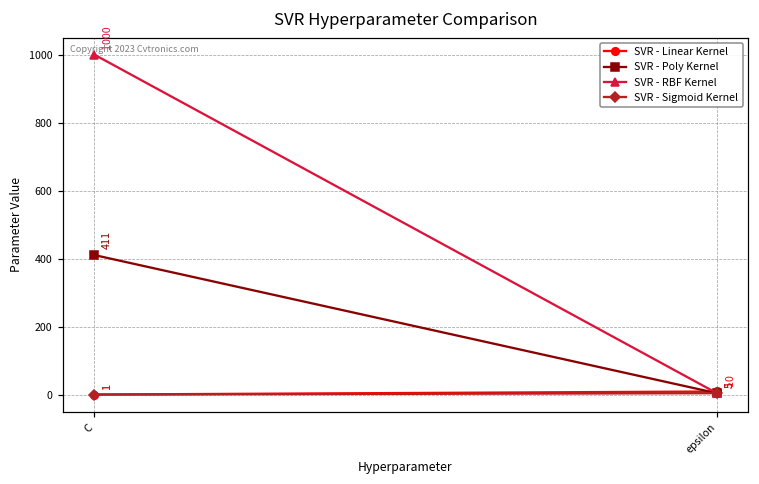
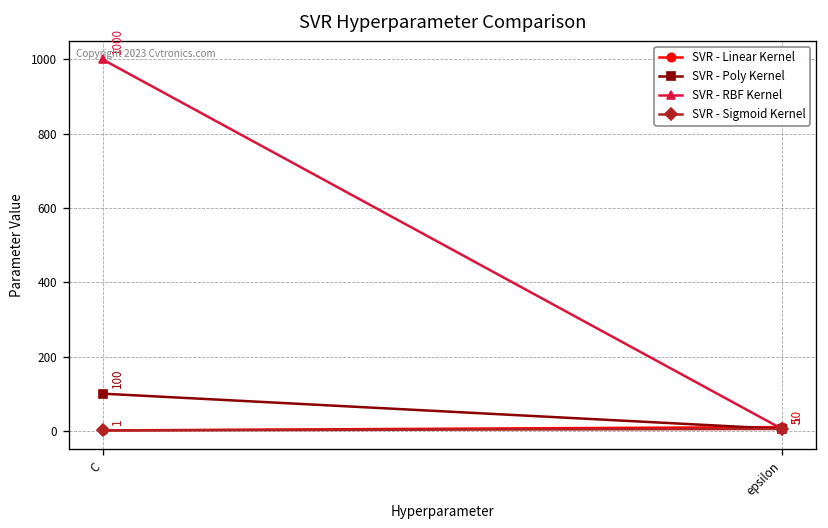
SVR - Poly Kernel, C: 411 -> 100
